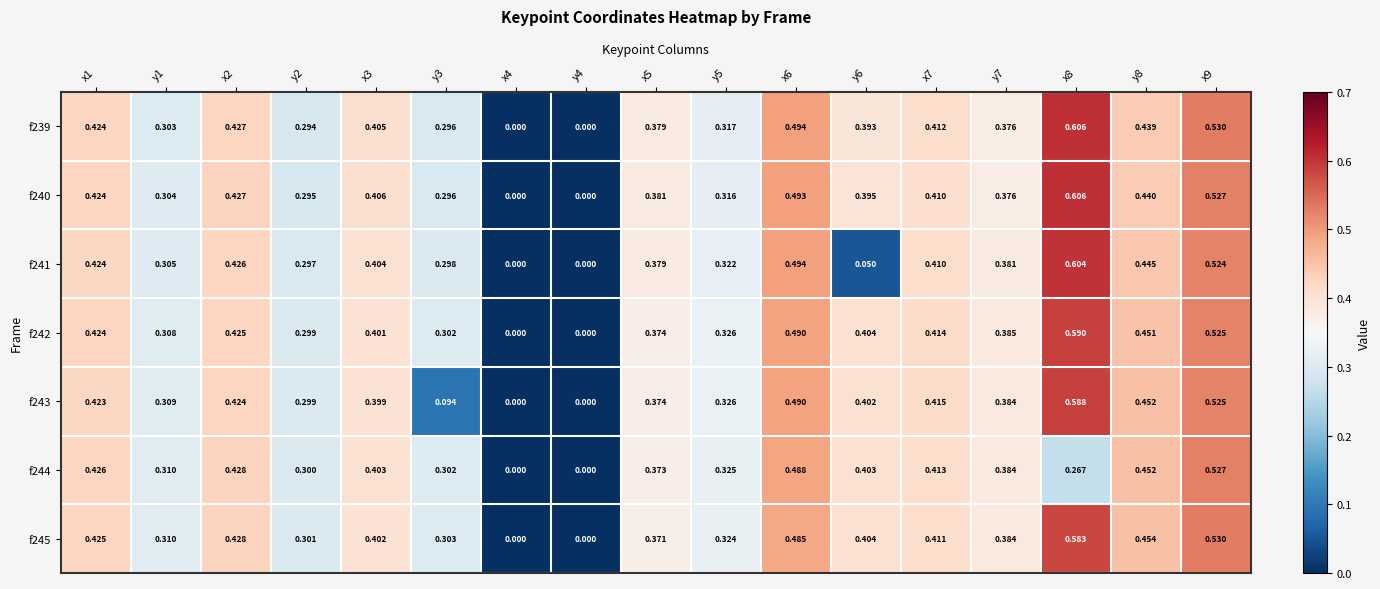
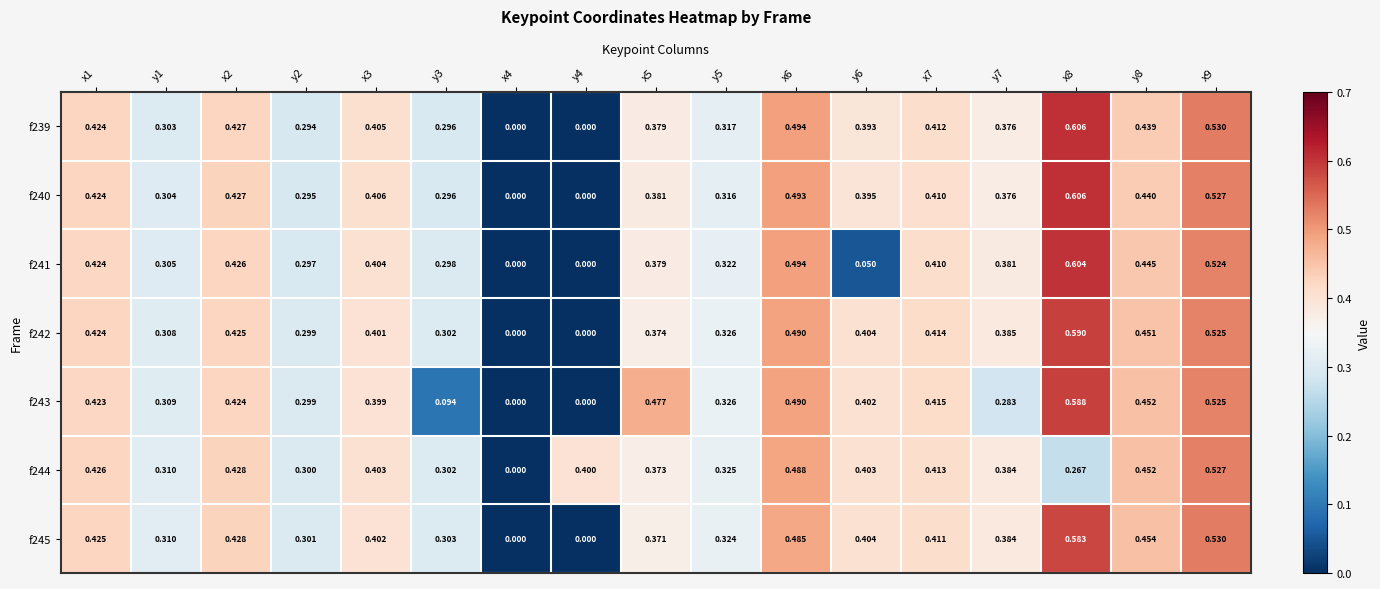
f243, x5: 0.374 -> 0.477
f243, y7: 0.384 -> 0.283
f244, y4: 0.000 -> 0.400
